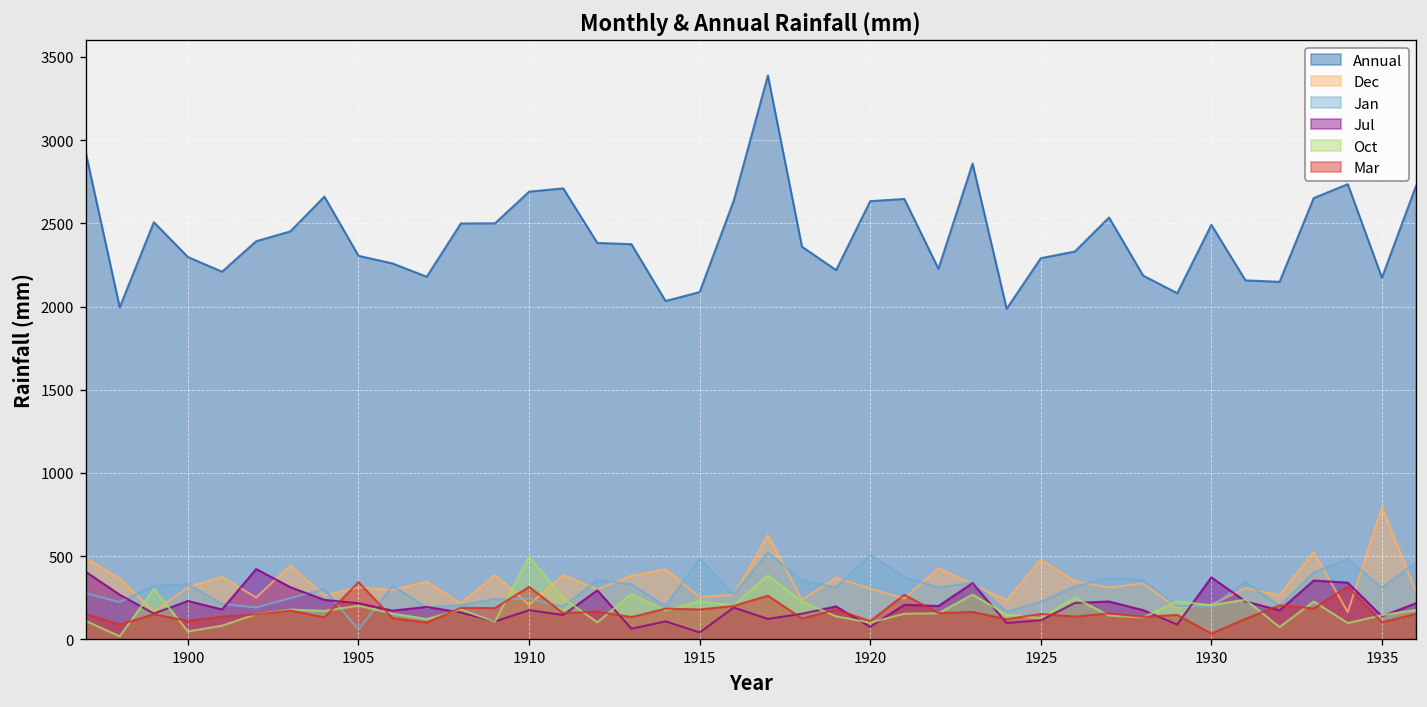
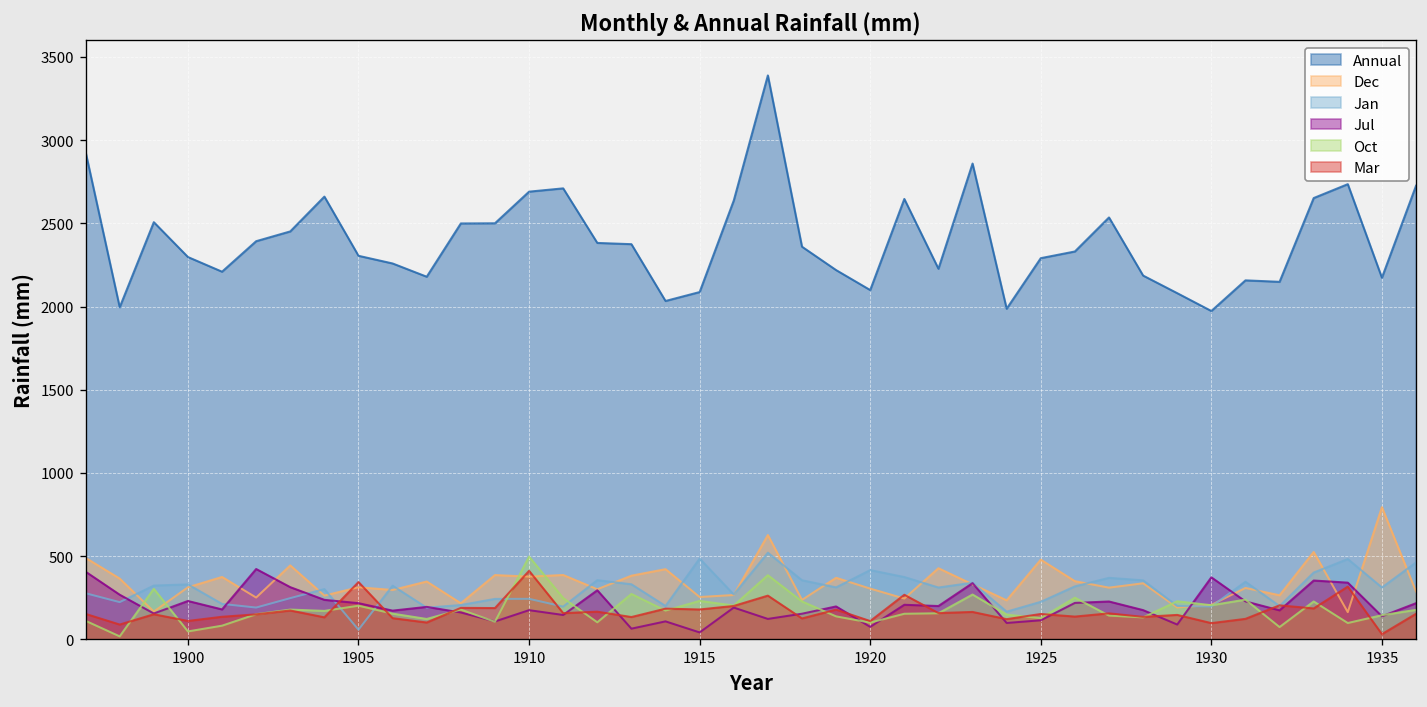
Dec, 1910: 210 -> 380
Mar, 1910: 320 -> 410
Annual, 1920: 2630 -> 2100
Jan, 1920: 510 -> 420
Annual, 1930: 2490 -> 1970
Mar, 1930: 40 -> 100
Mar, 1935: 100 -> 30
